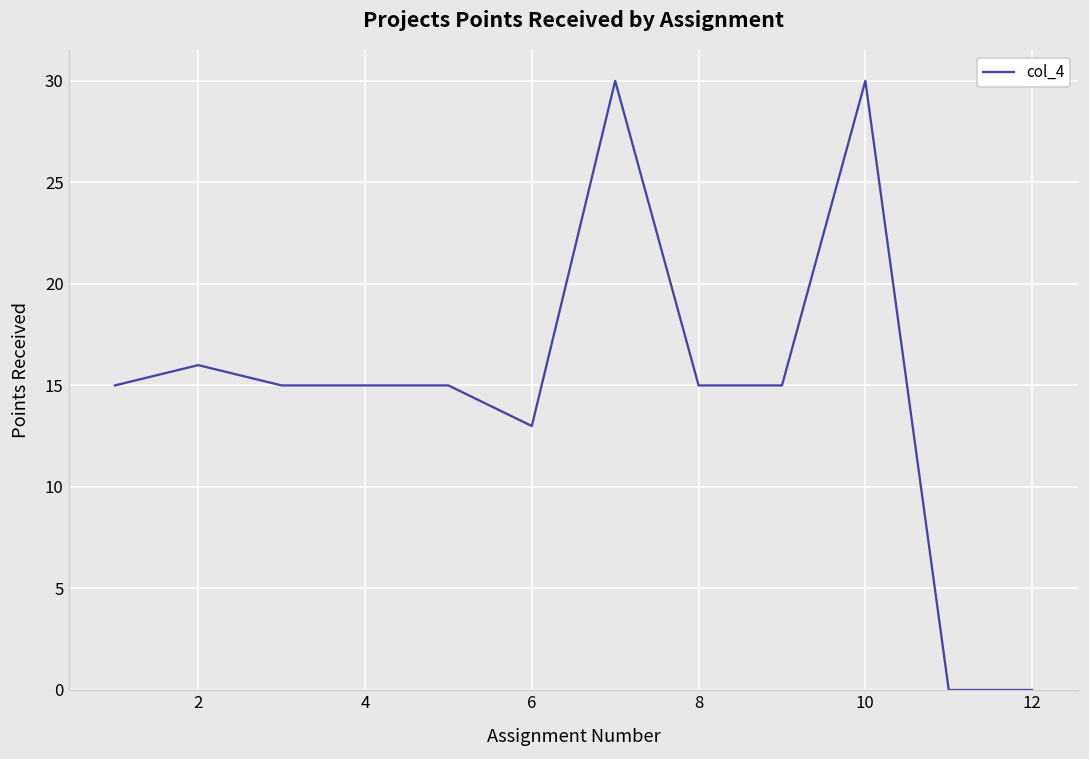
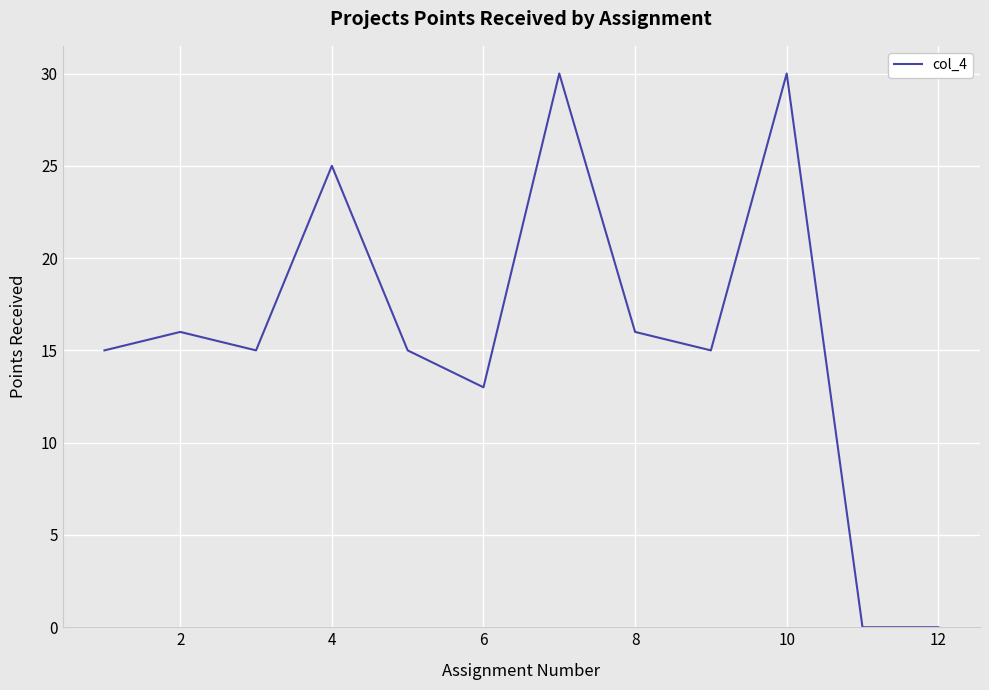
4: 15 -> 25
8: 15 -> 16
